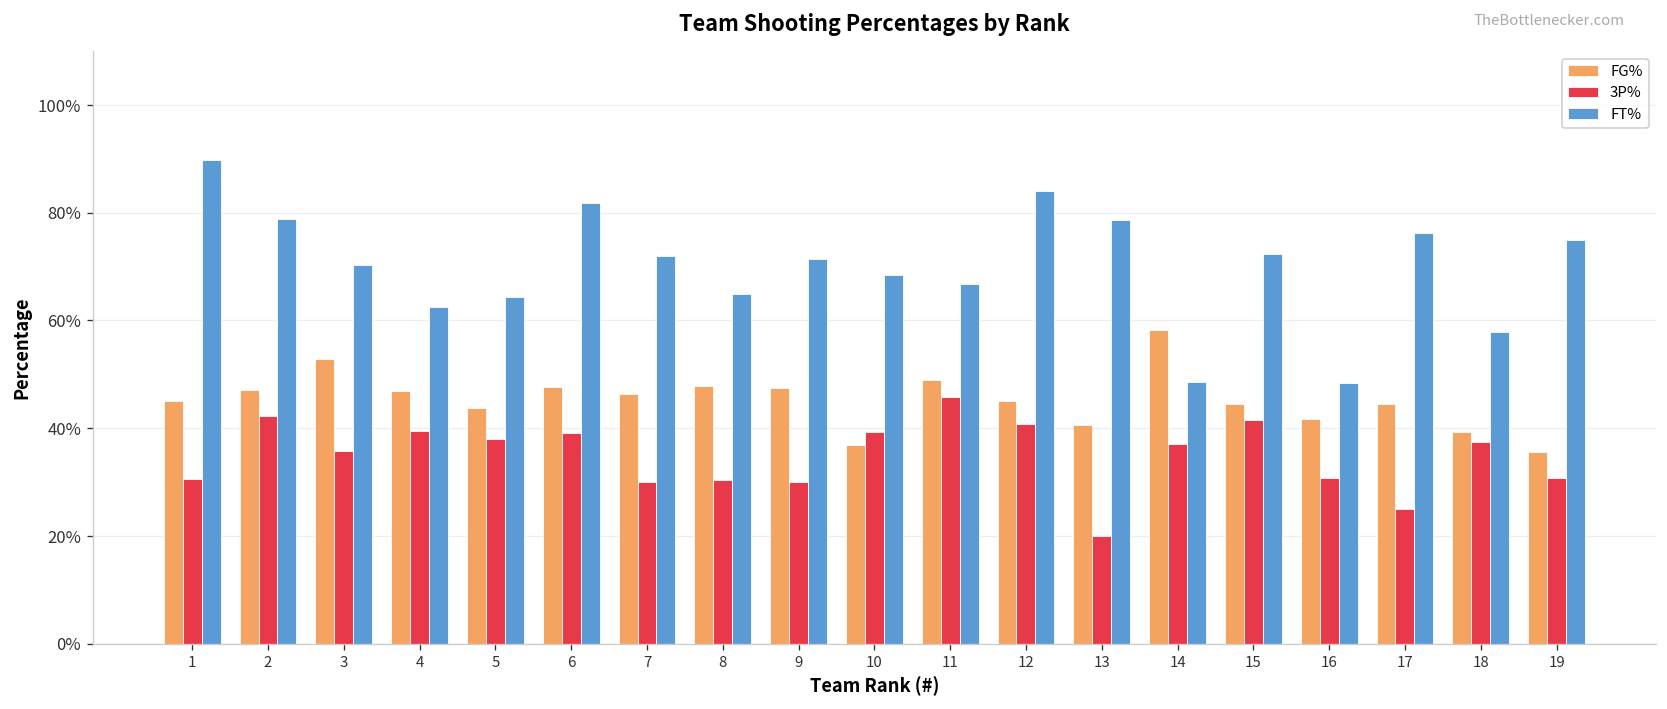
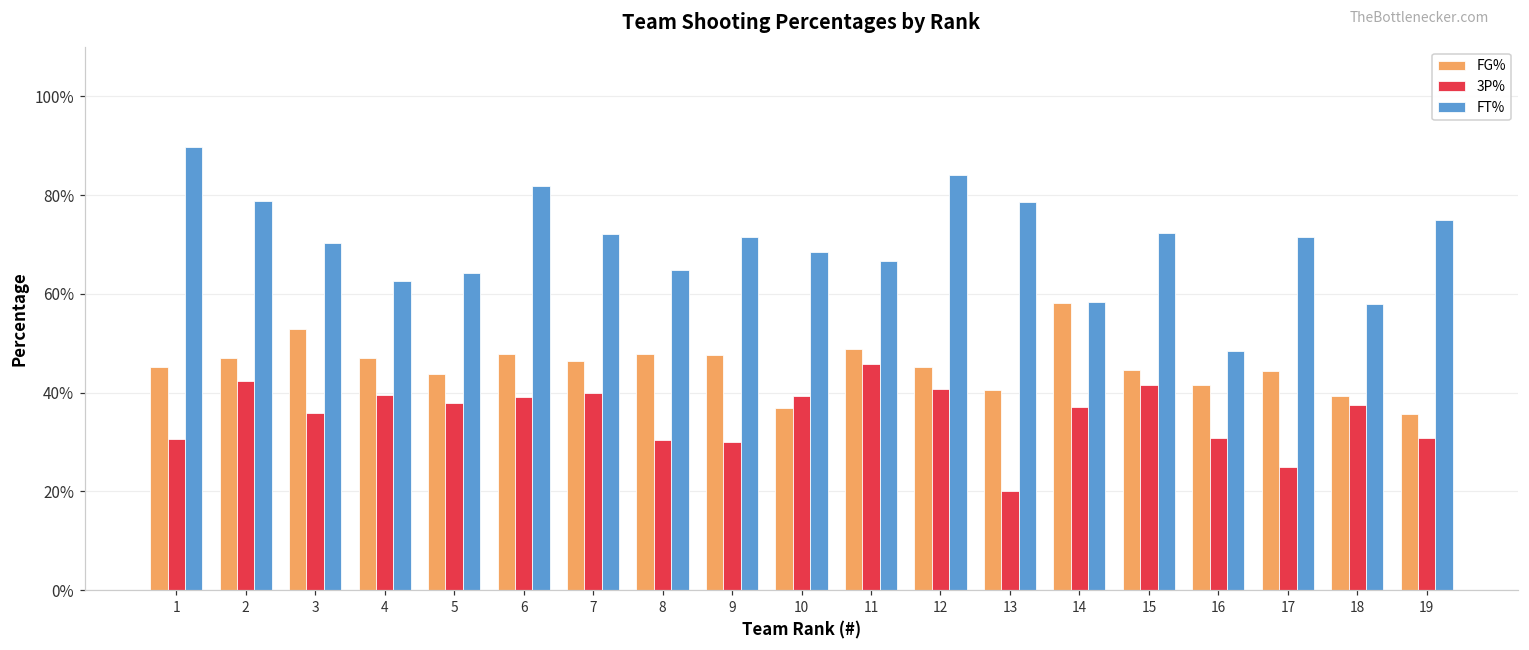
3P%, 7: 30% -> 40%
FT%, 14: 49% -> 58%
FT%, 17: 76% -> 71%
